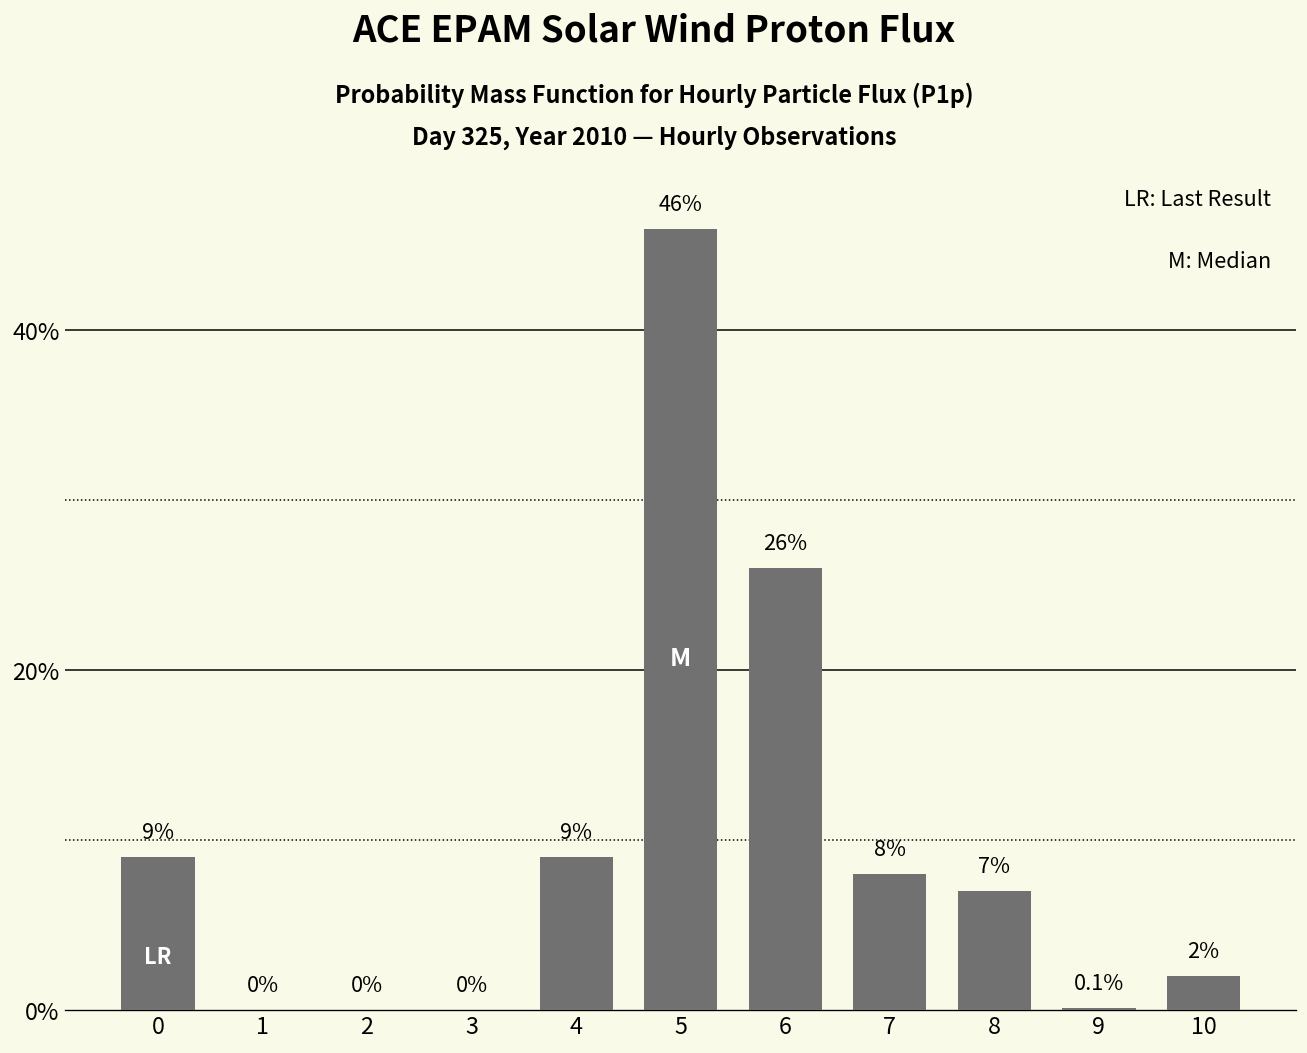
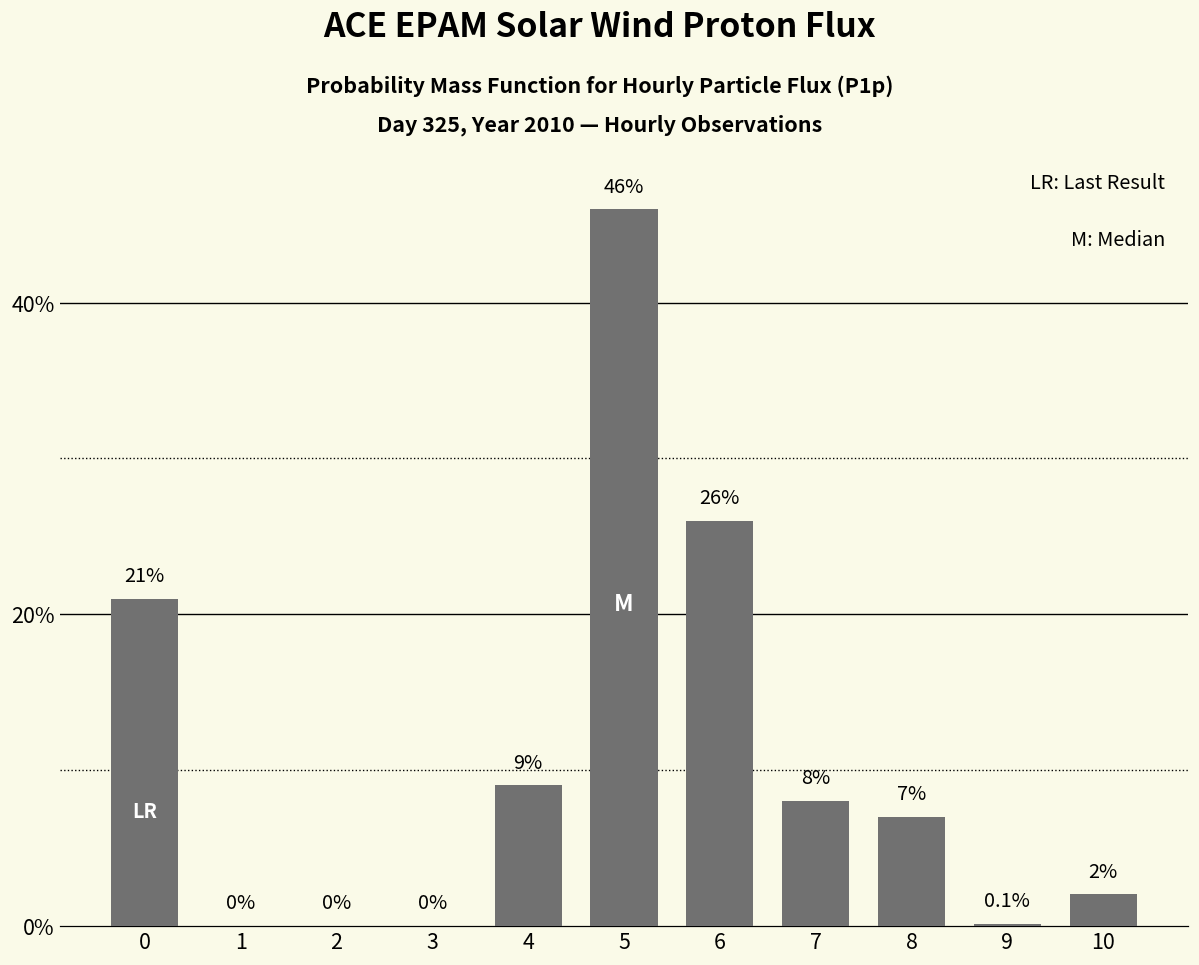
0: 9% -> 21%
